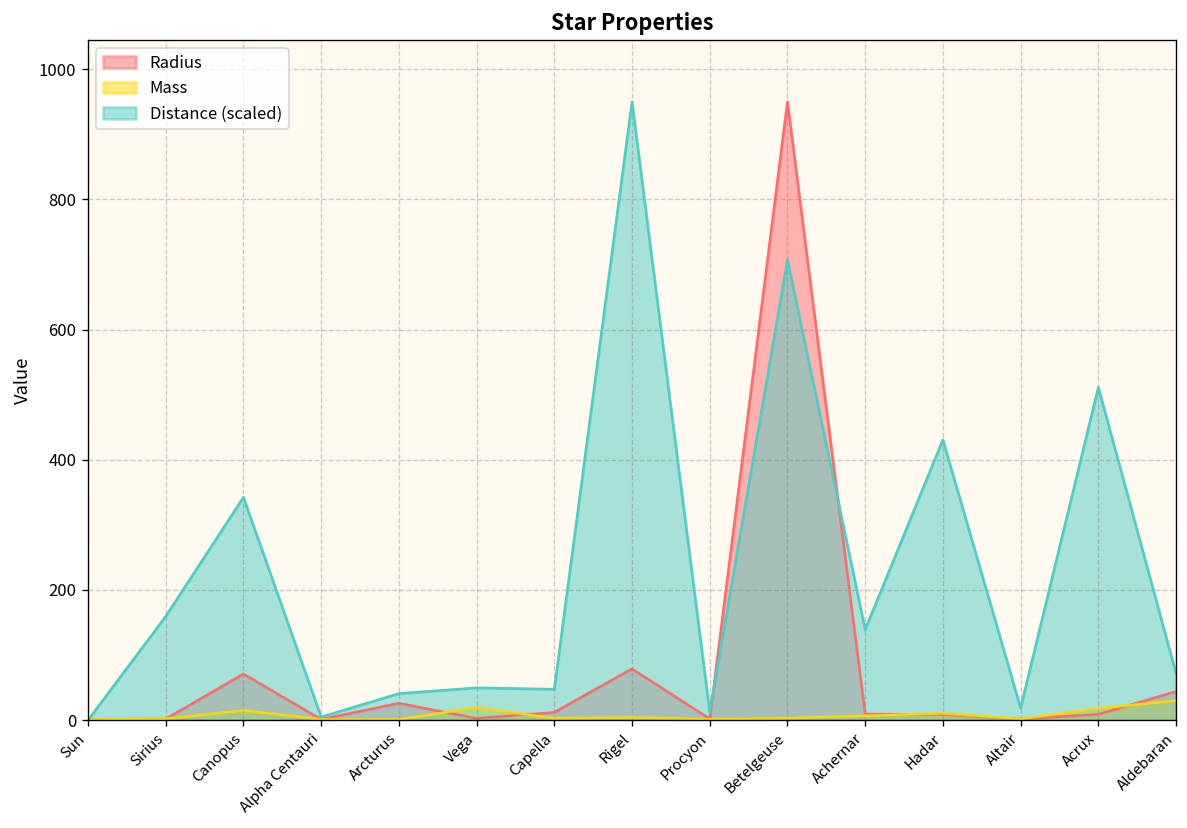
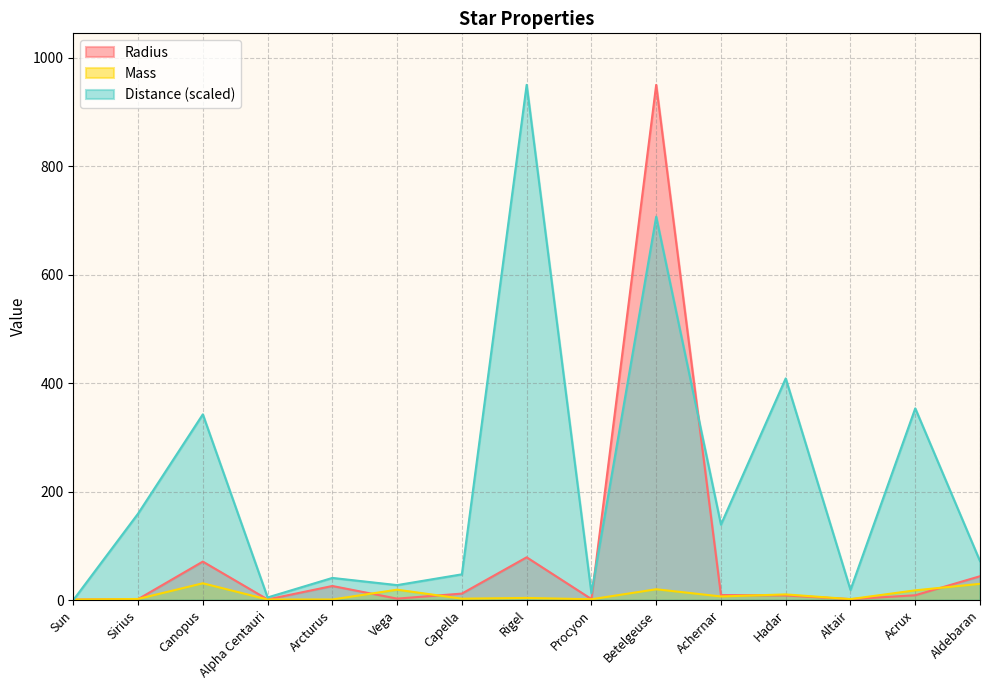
Mass, Canopus: 20 -> 30
Distance (scaled), Vega: 50 -> 30
Mass, Betelgeuse: 0 -> 20
Distance (scaled), Hadar: 430 -> 410
Distance (scaled), Acrux: 510 -> 350
